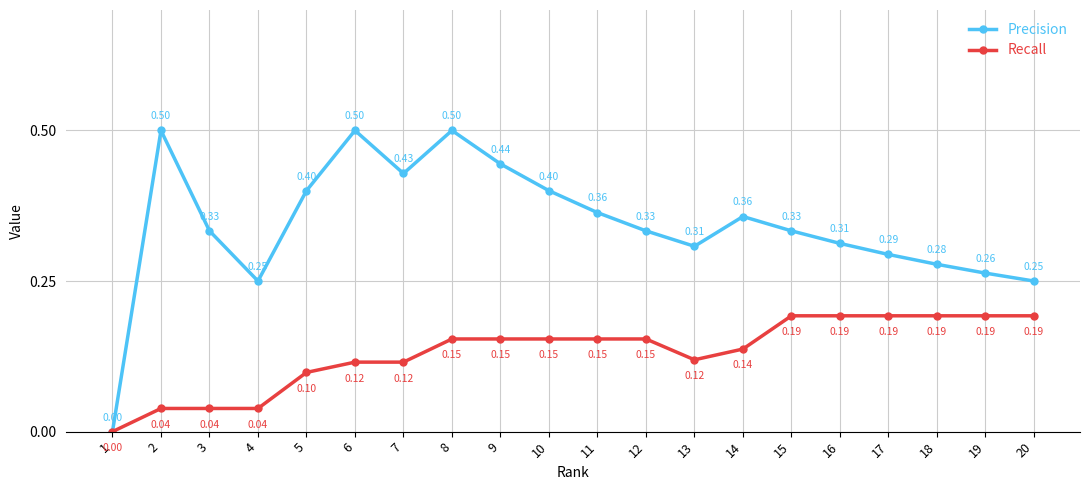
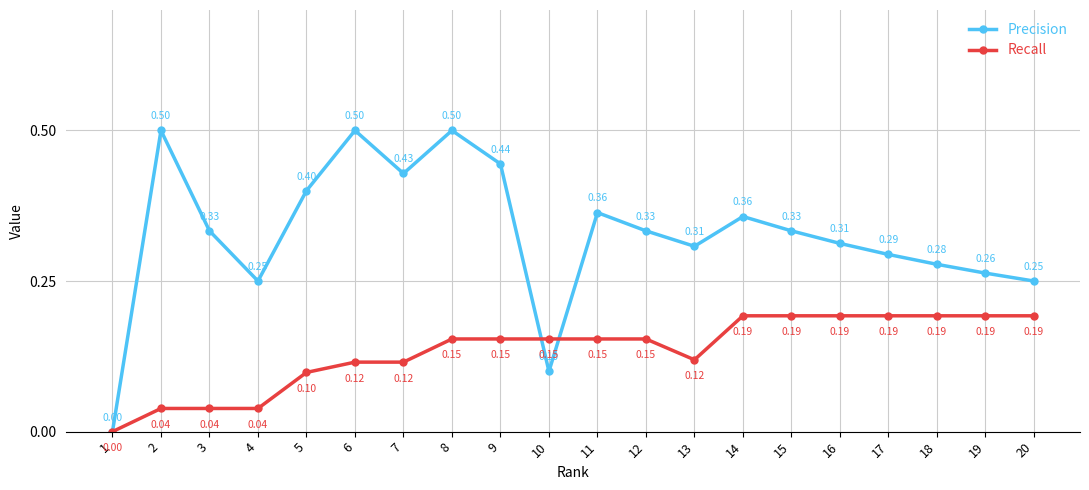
Precision, 10: 0.40 -> 0.10
Recall, 14: 0.14 -> 0.19
